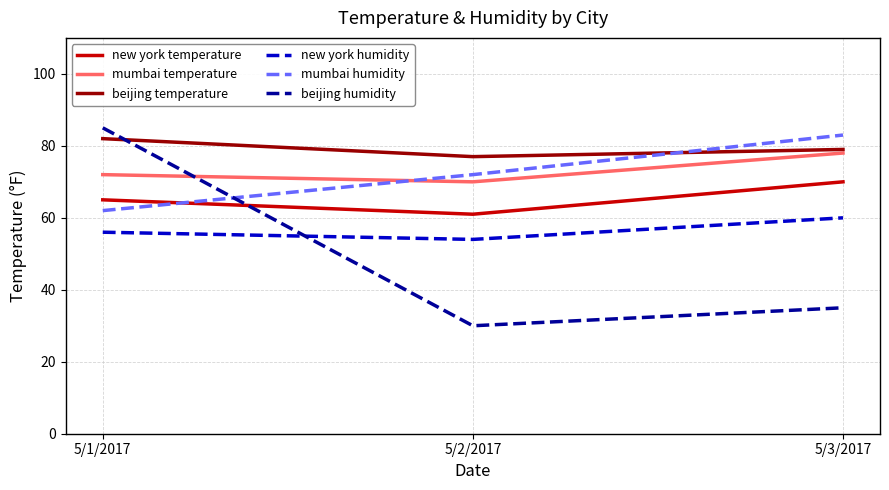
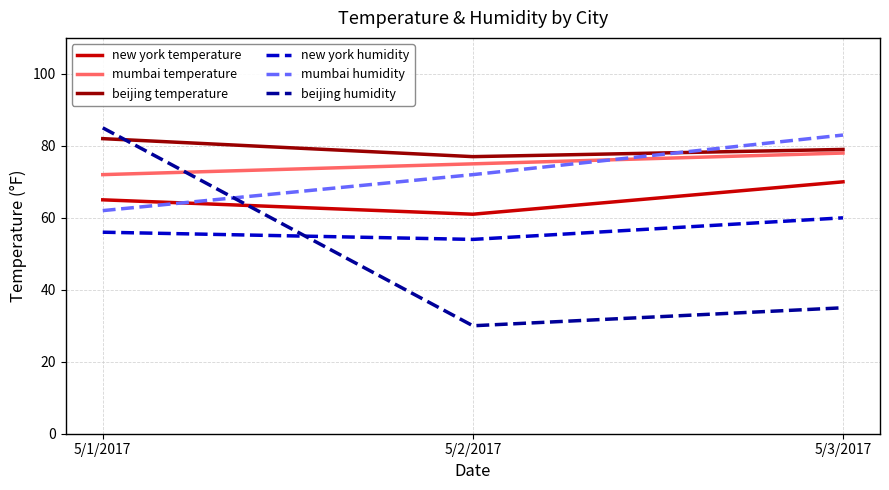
mumbai temperature, 5/2/2017: 70 -> 75
